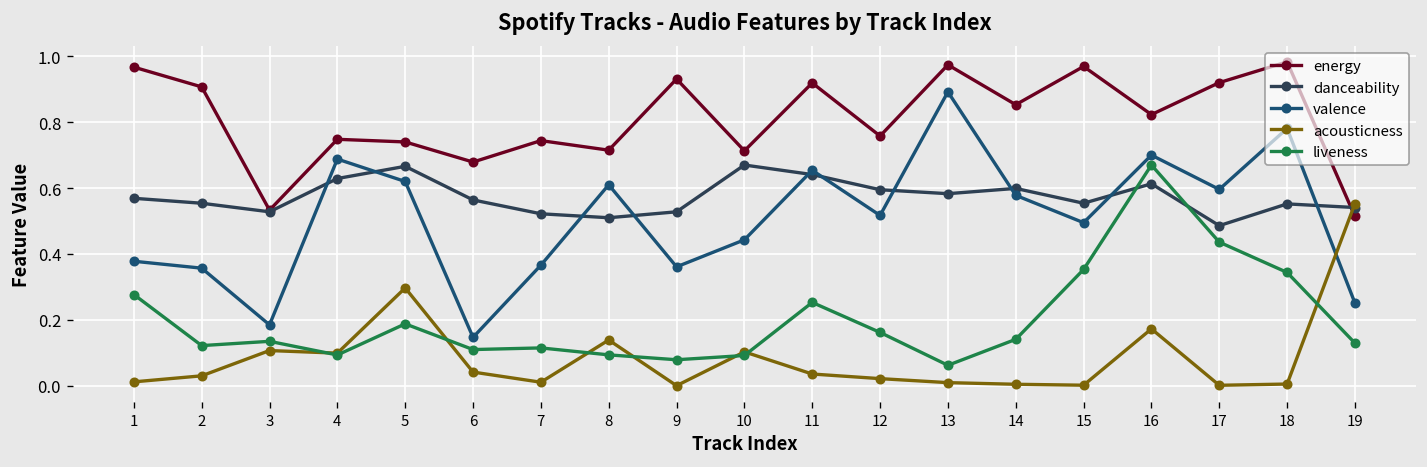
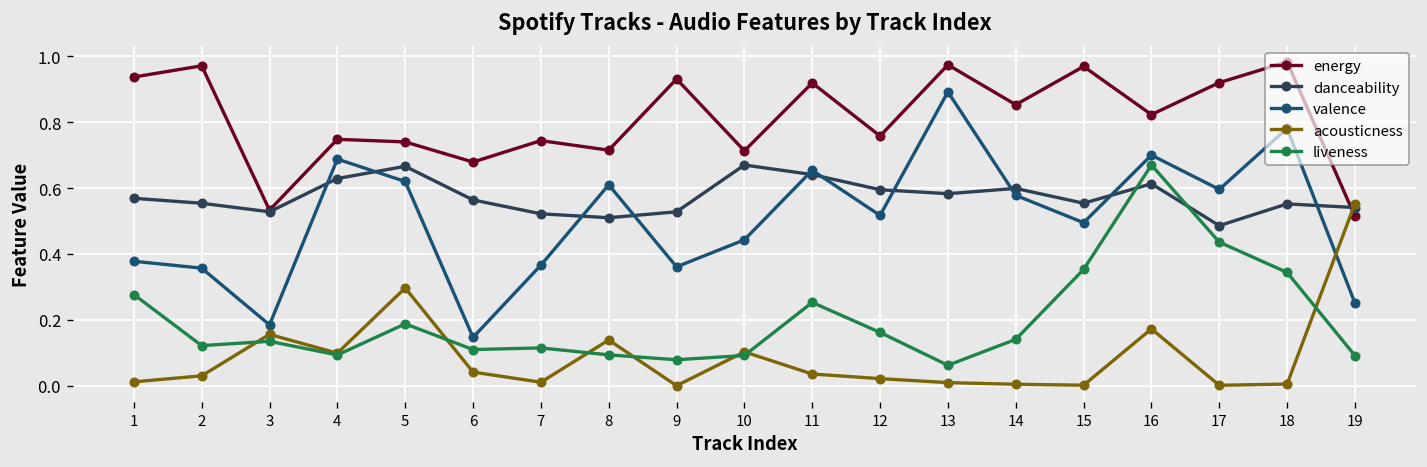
energy, 1: 0.97 -> 0.94
energy, 2: 0.91 -> 0.97
acousticness, 3: 0.11 -> 0.16
liveness, 19: 0.13 -> 0.09
